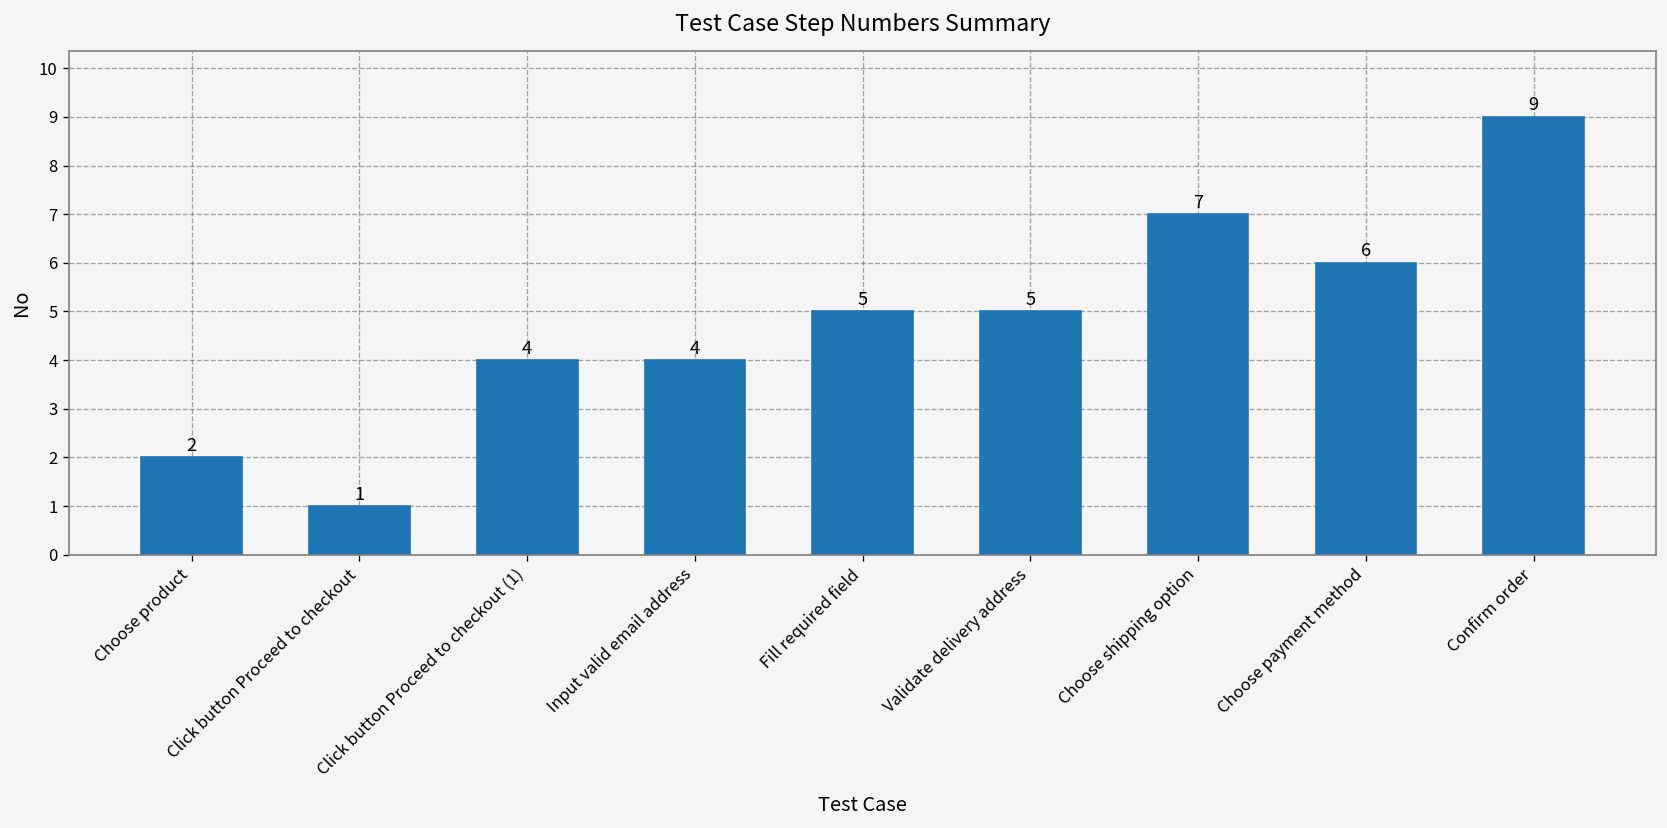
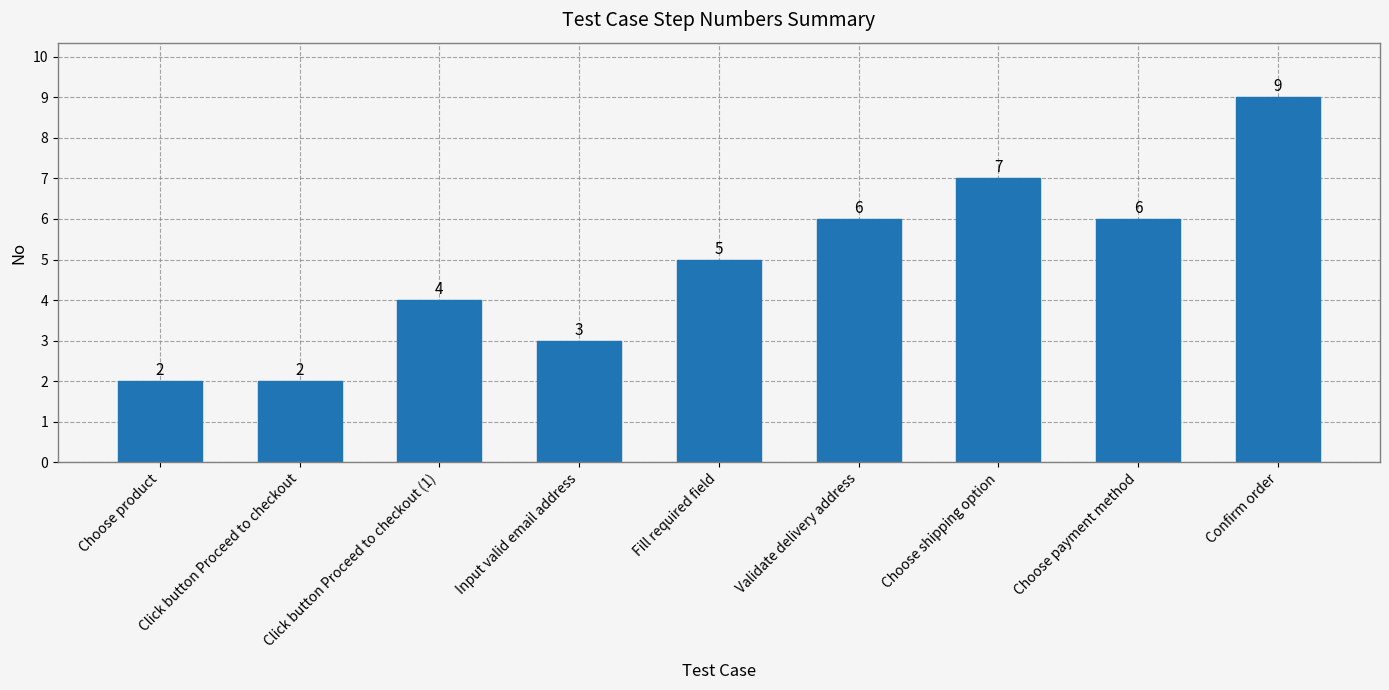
Click button Proceed to checkout: 1 -> 2
Input valid email address: 4 -> 3
Validate delivery address: 5 -> 6
